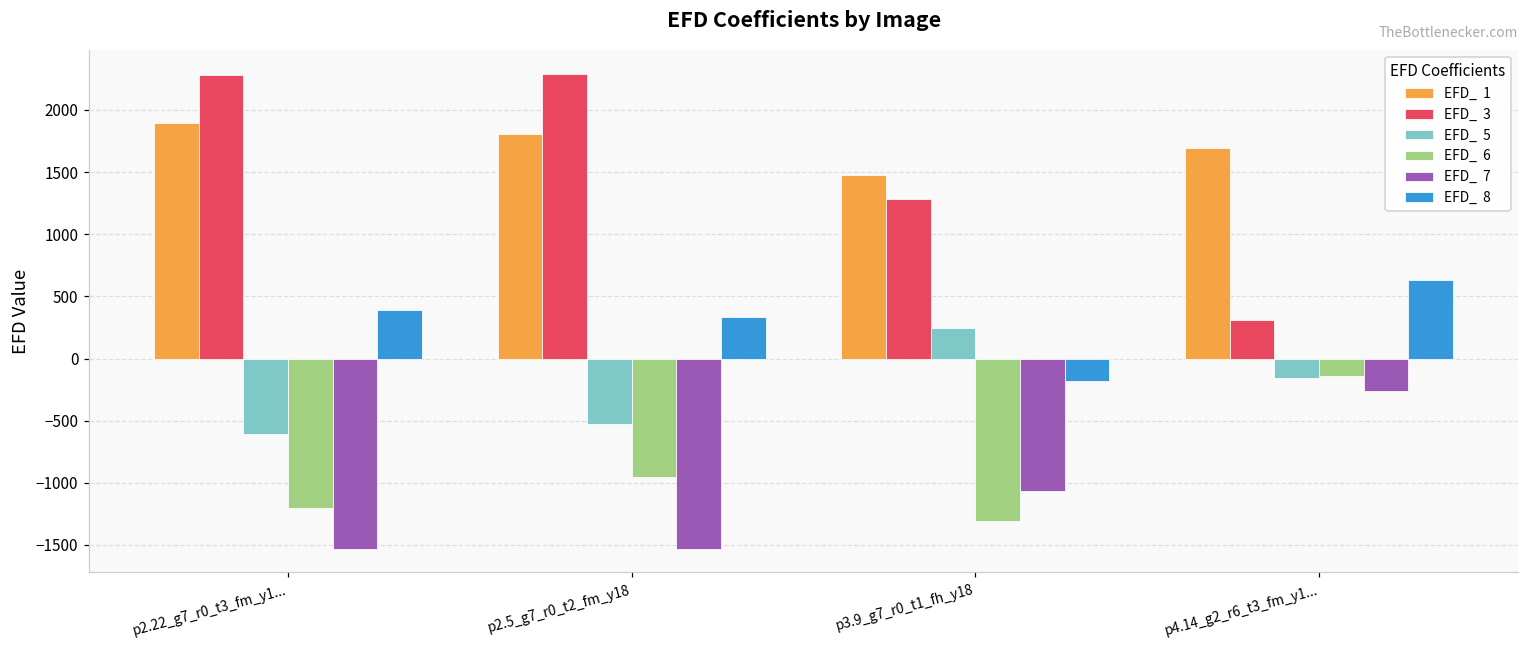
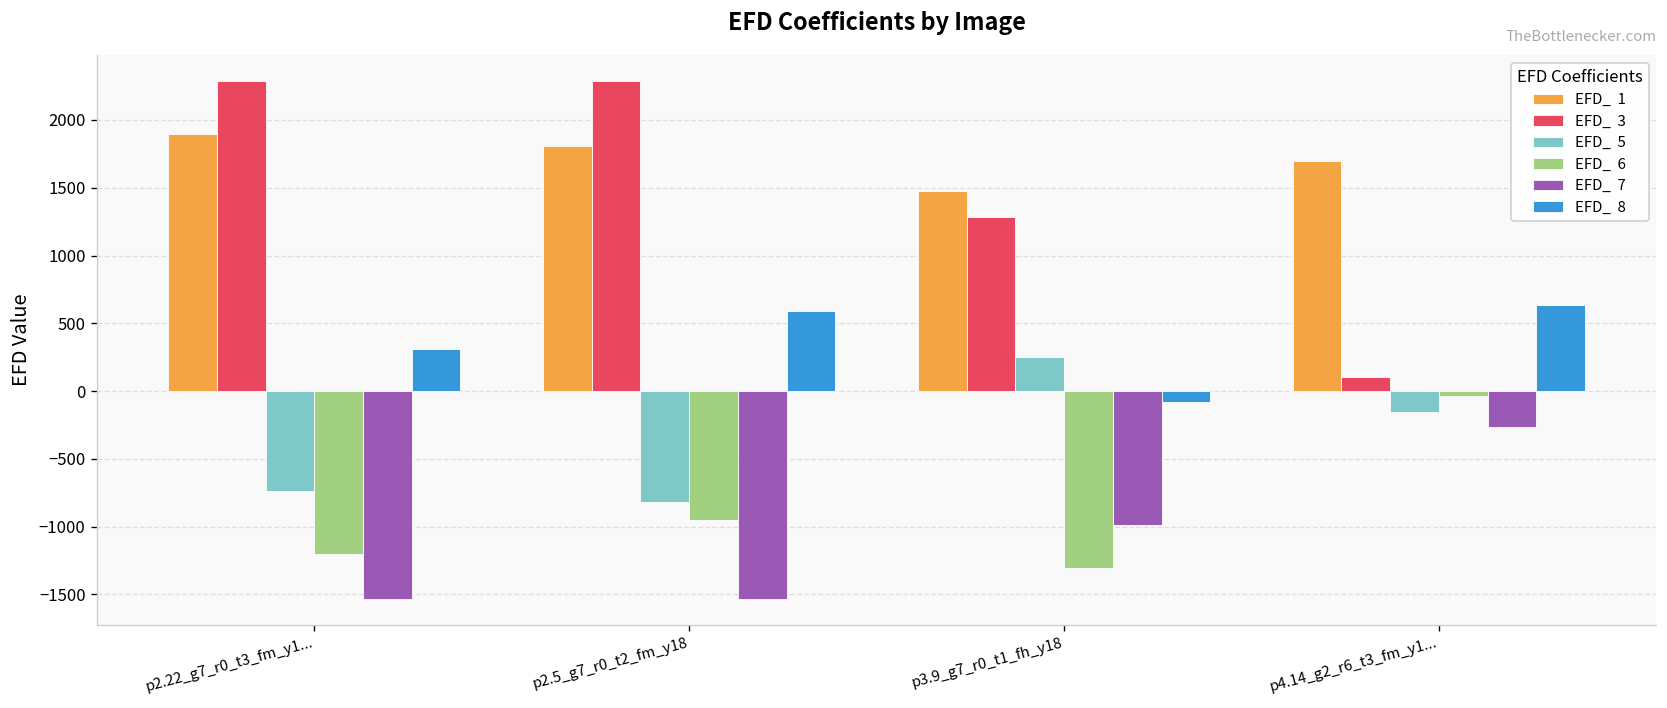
EFD_ 5, p2.22_g7_r0_t3_fm_y1...: -610 -> -730
EFD_ 8, p2.22_g7_r0_t3_fm_y1...: 390 -> 310
EFD_ 5, p2.5_g7_r0_t2_fm_y18: -520 -> -820
EFD_ 8, p2.5_g7_r0_t2_fm_y18: 330 -> 590
EFD_ 7, p3.9_g7_r0_t1_fh_y18: -1070 -> -990
EFD_ 8, p3.9_g7_r0_t1_fh_y18: -180 -> -80
EFD_ 3, p4.14_g2_r6_t3_fm_y1...: 310 -> 110
EFD_ 6, p4.14_g2_r6_t3_fm_y1...: -140 -> -40
